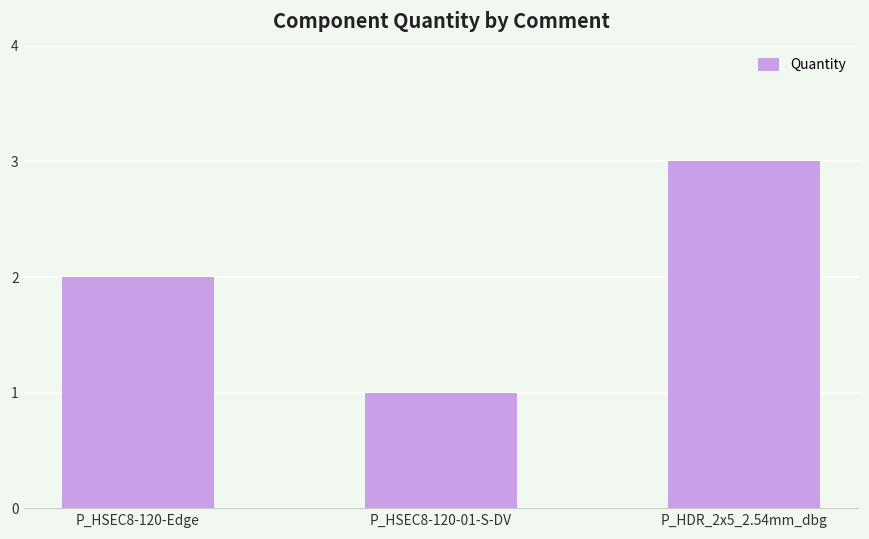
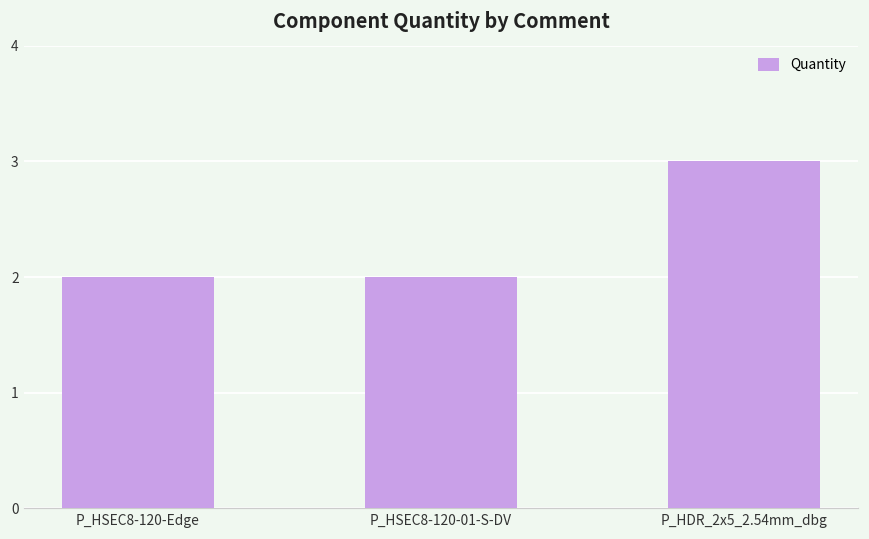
P_HSEC8-120-01-S-DV: 1 -> 2
